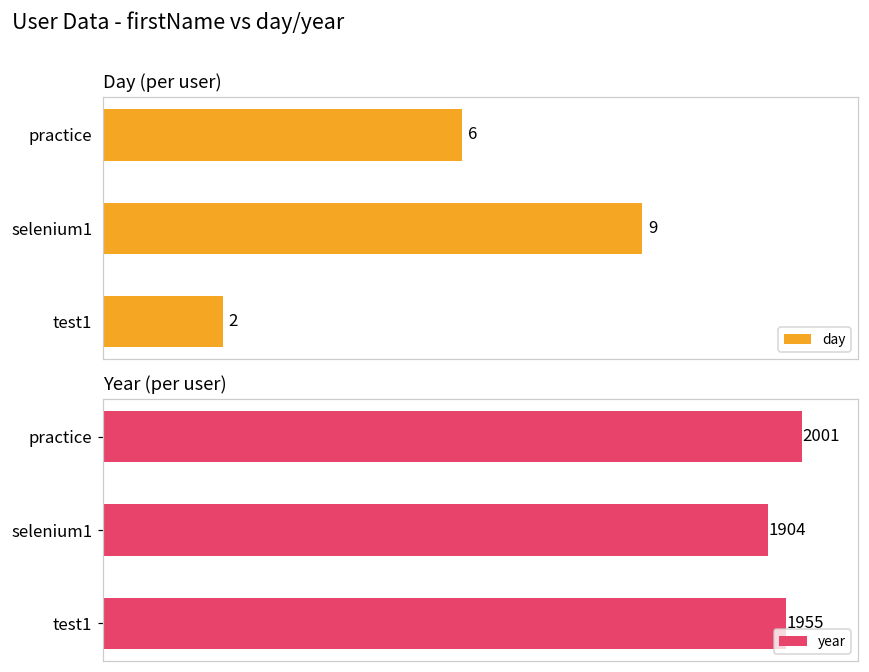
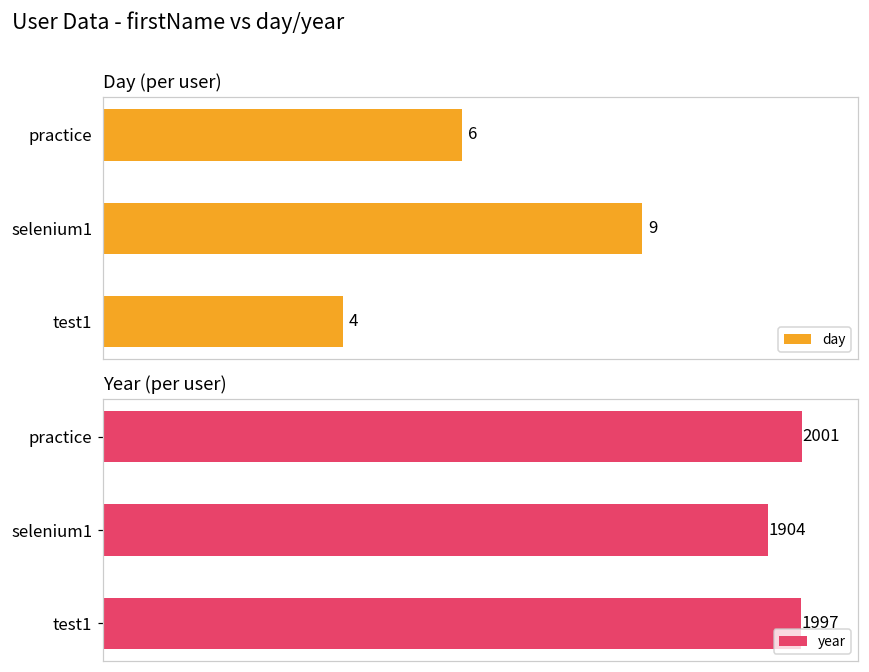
Day (per user), test1: 2 -> 4
Year (per user), test1: 1955 -> 1997
